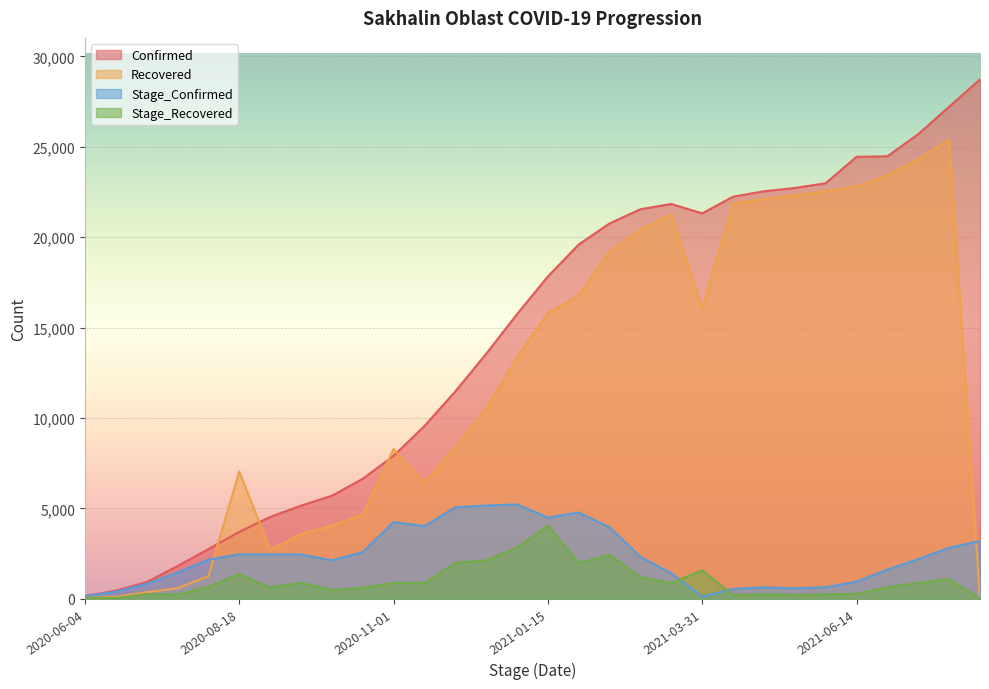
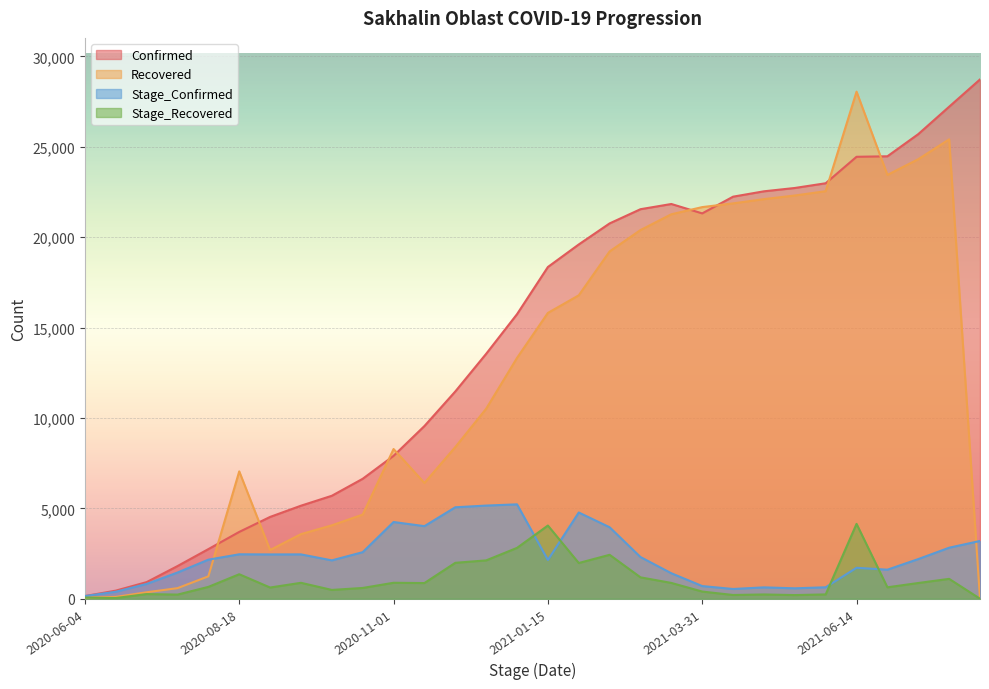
Confirmed, 2021-01-15: 17,800 -> 18,300
Stage_Confirmed, 2021-01-15: 4,500 -> 2,100
Recovered, 2021-03-31: 16,100 -> 21,700
Stage_Confirmed, 2021-03-31: 100 -> 700
Stage_Recovered, 2021-03-31: 1,600 -> 400
Recovered, 2021-06-14: 22,800 -> 28,000
Stage_Confirmed, 2021-06-14: 900 -> 1,700
Stage_Recovered, 2021-06-14: 300 -> 4,100
